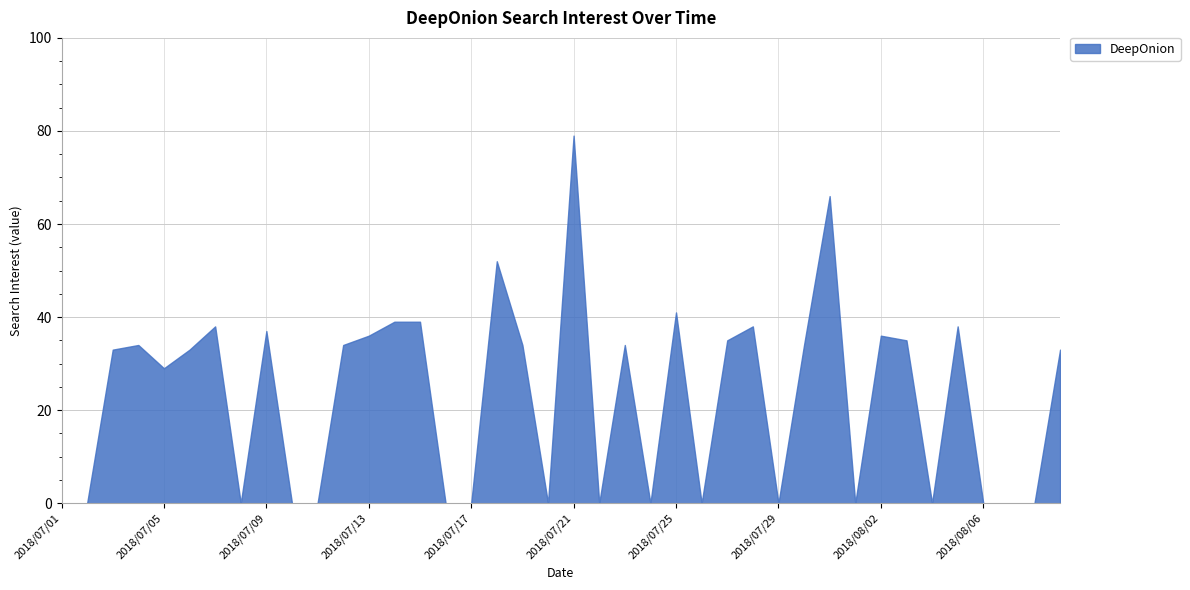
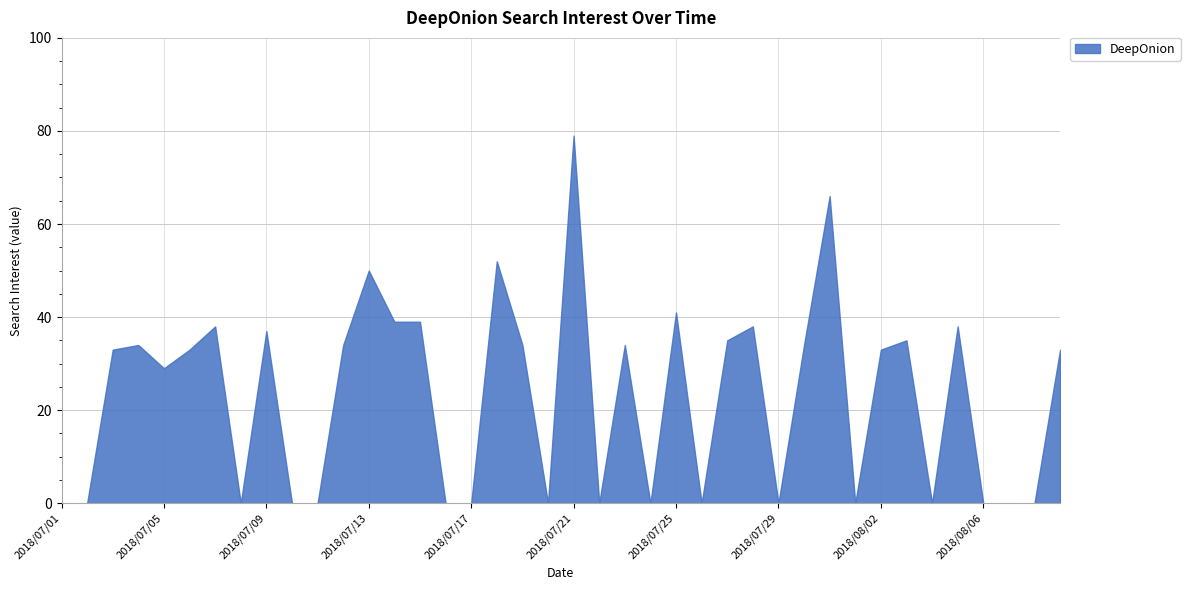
2018/07/13: 36 -> 50
2018/08/02: 36 -> 33
